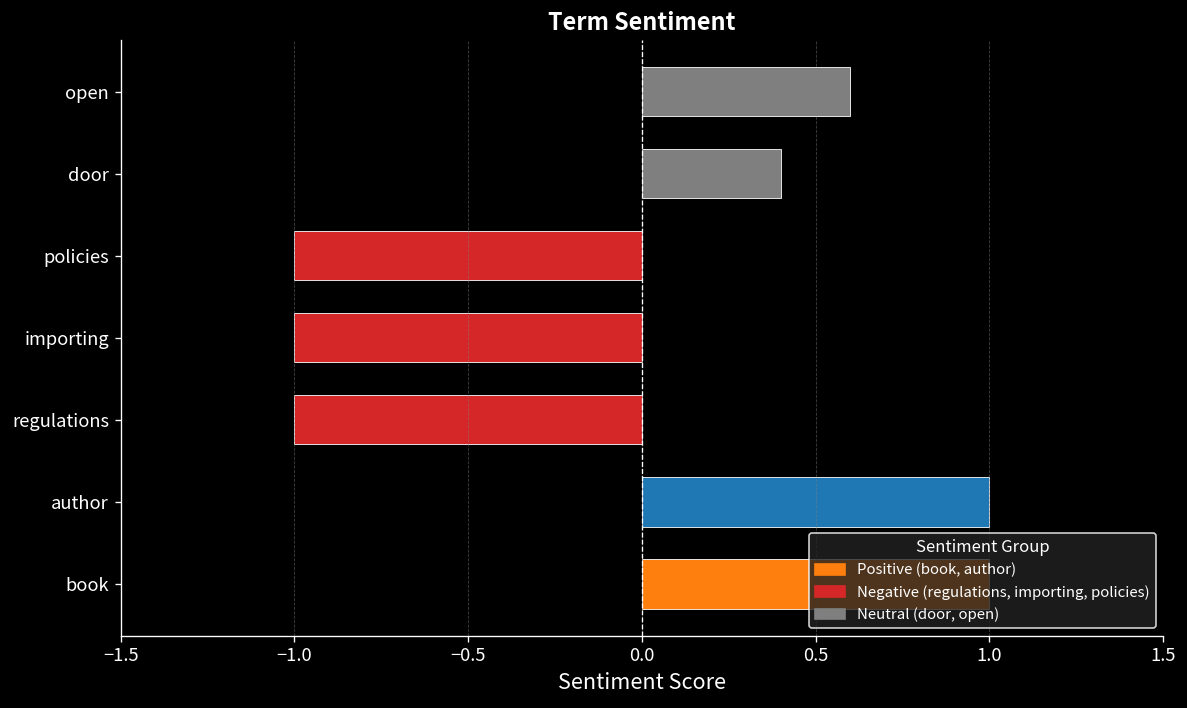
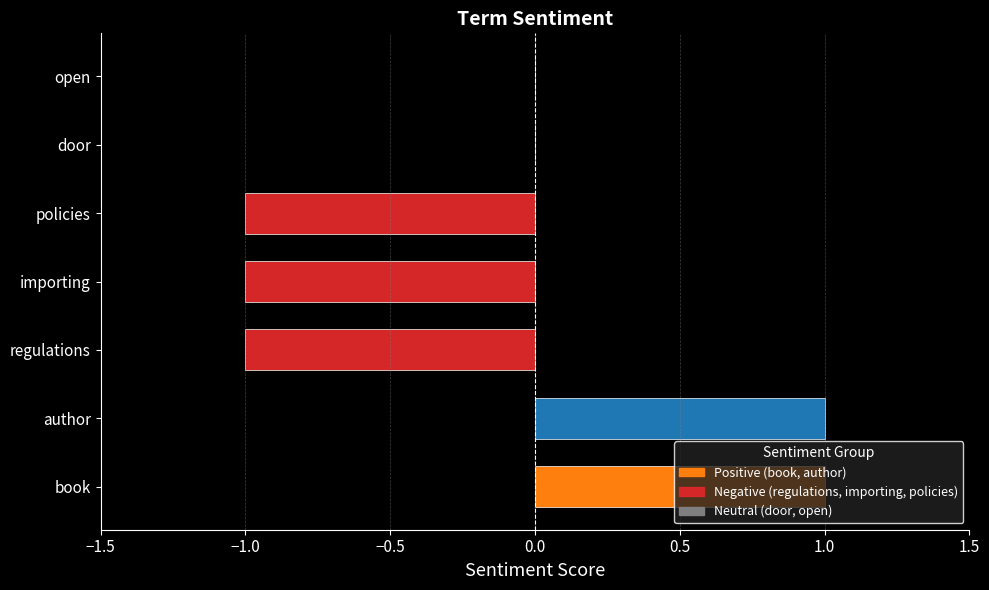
open: 0.6 -> 0.0
door: 0.4 -> 0.0
